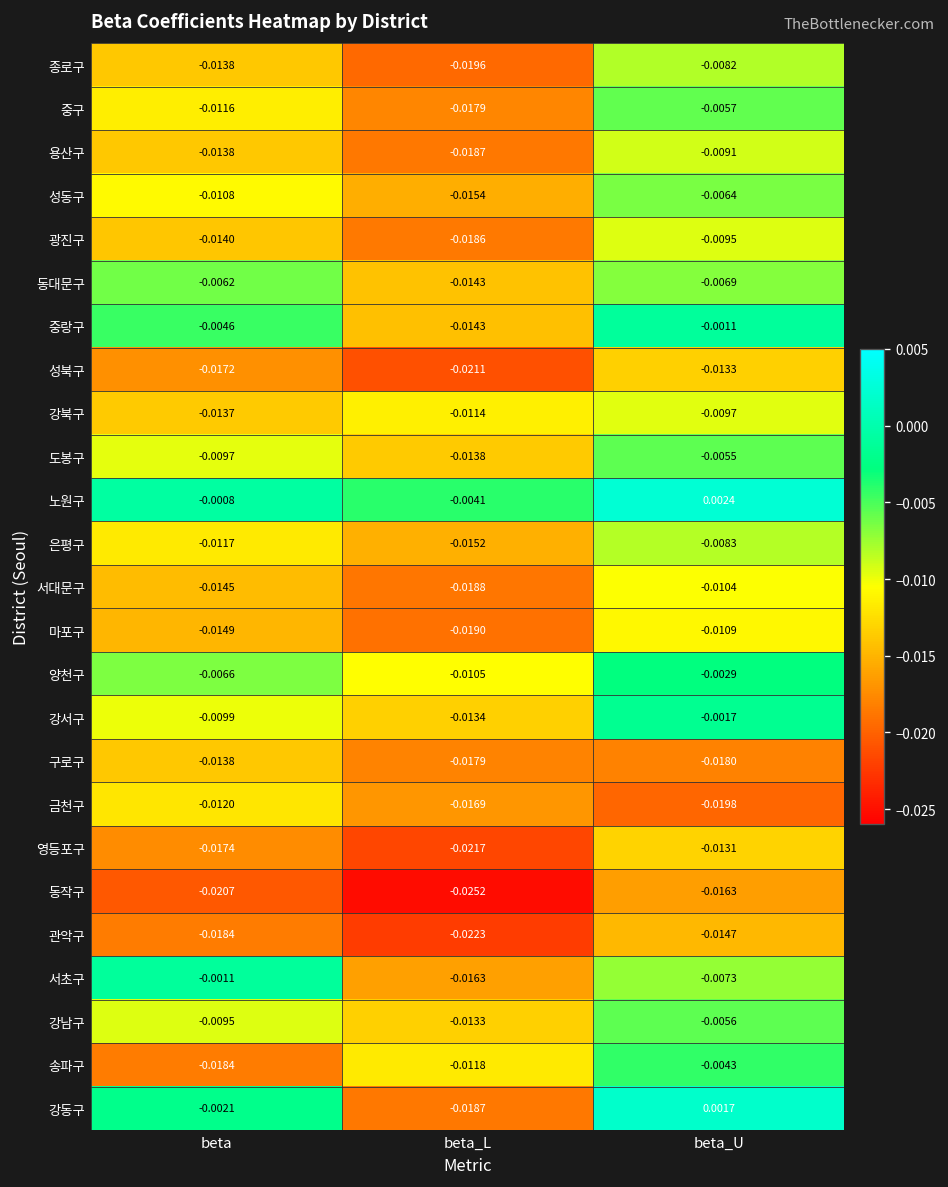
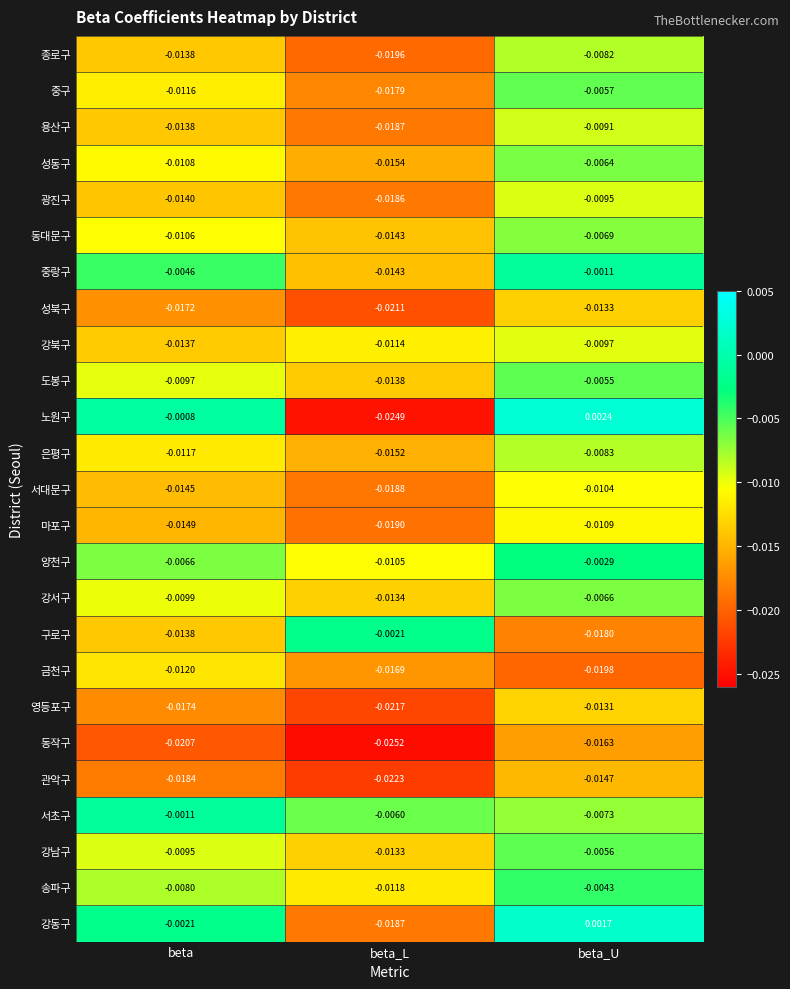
동대문구, beta: -0.0062 -> -0.0106
노원구, beta_L: -0.0041 -> -0.0249
강서구, beta_U: -0.0017 -> -0.0066
구로구, beta_L: -0.0179 -> -0.0021
서초구, beta_L: -0.0163 -> -0.0060
송파구, beta: -0.0184 -> -0.0080
